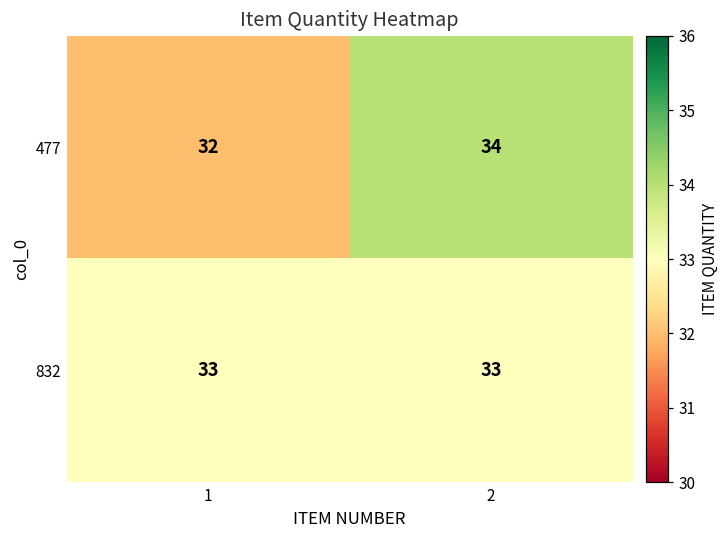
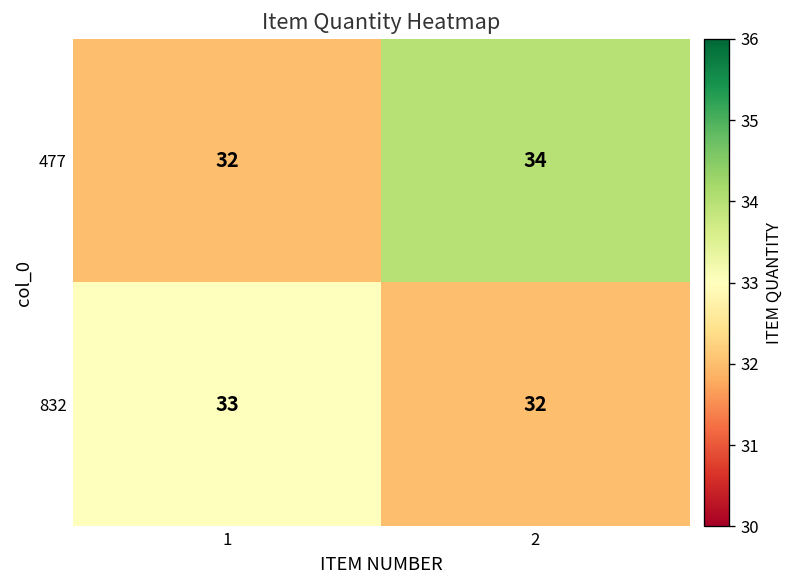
832, 2: 33 -> 32
